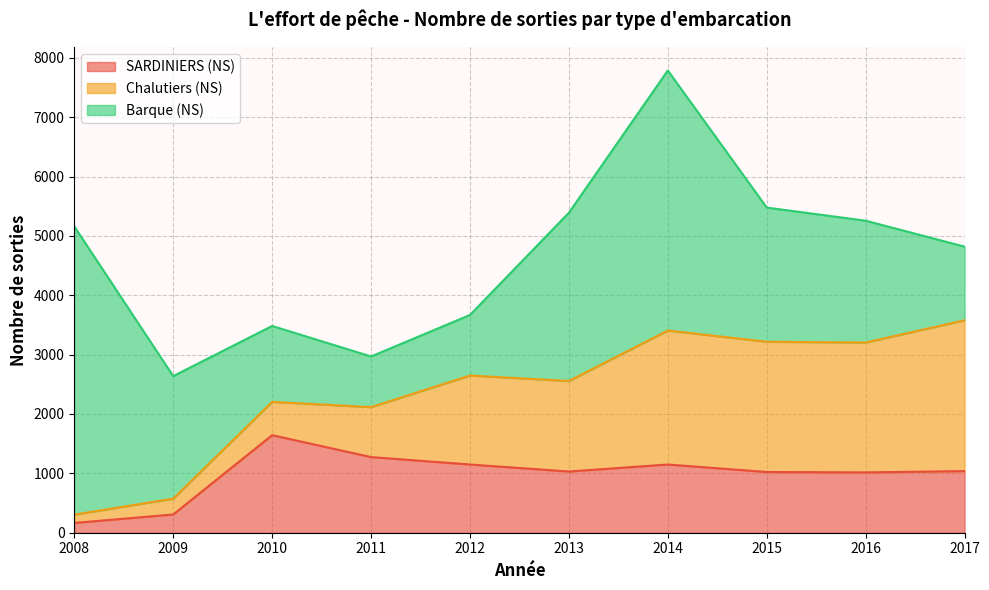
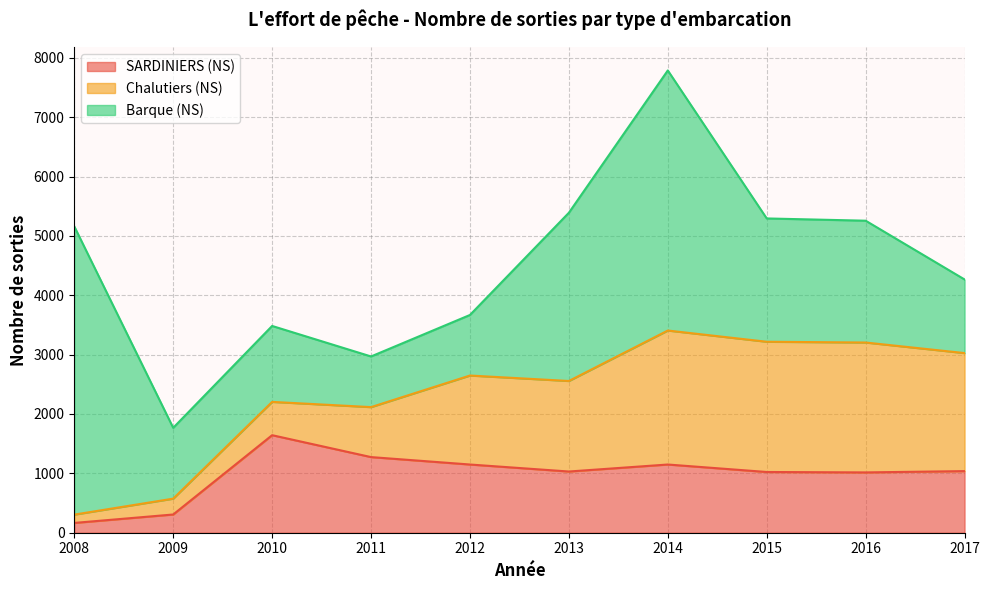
Barque (NS), 2009: 2100 -> 1200
Barque (NS), 2015: 2300 -> 2100
Chalutiers (NS), 2017: 2500 -> 2000
